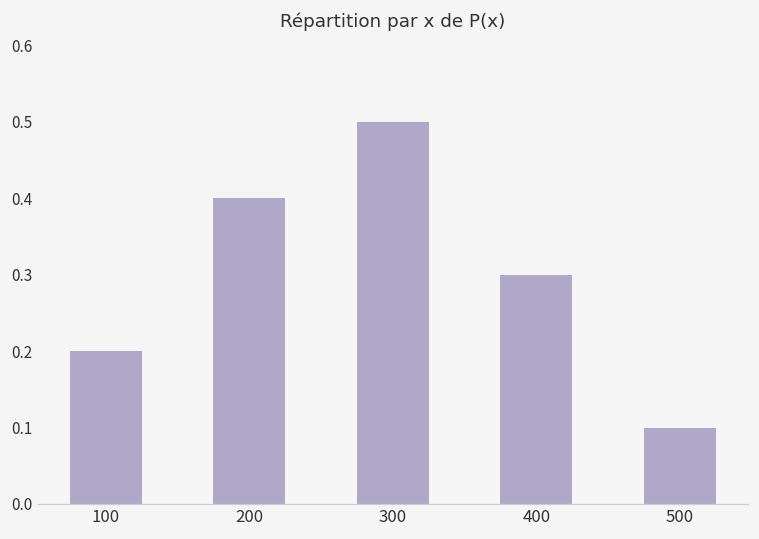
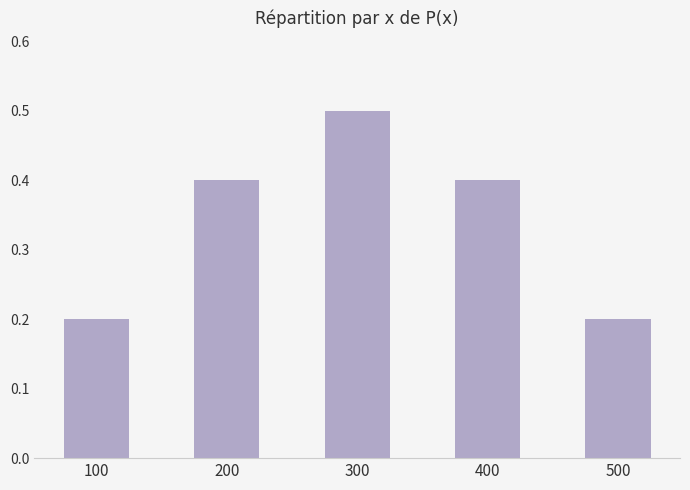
400: 0.3 -> 0.4
500: 0.1 -> 0.2
